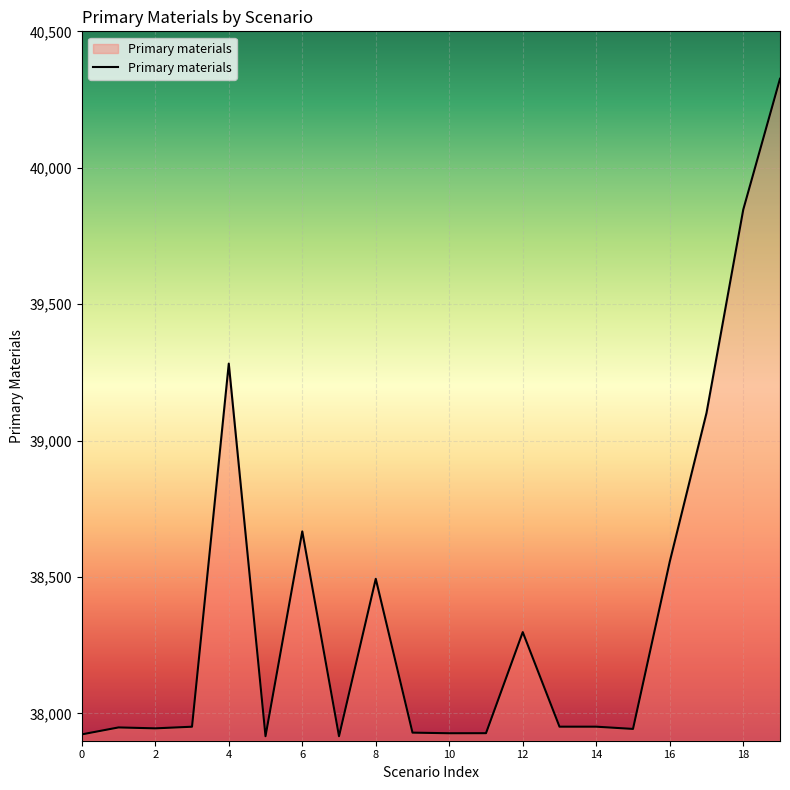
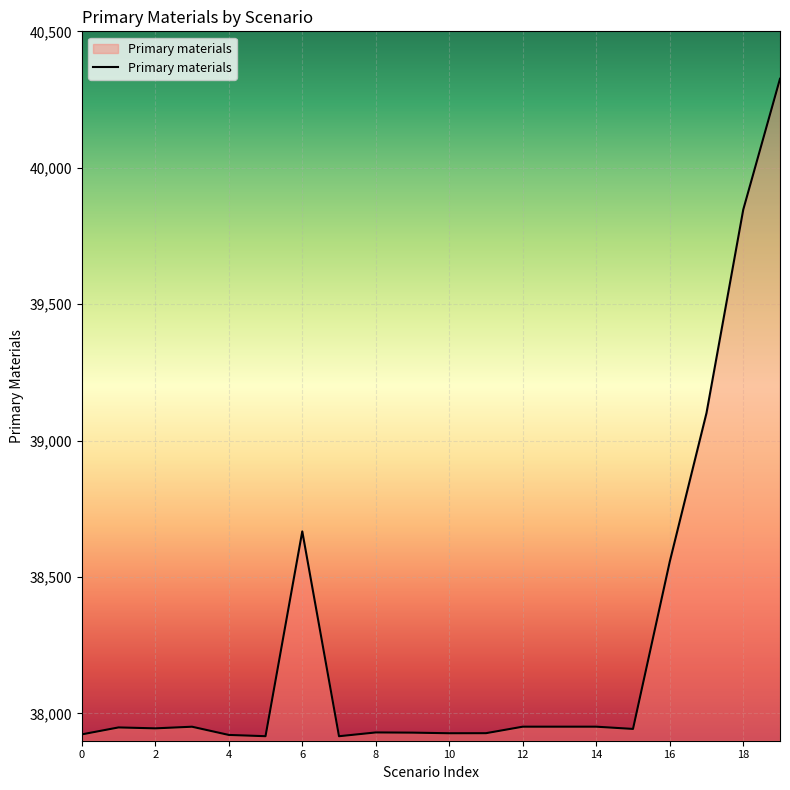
4: 39,280 -> 37,920
8: 38,490 -> 37,930
12: 38,300 -> 37,950
